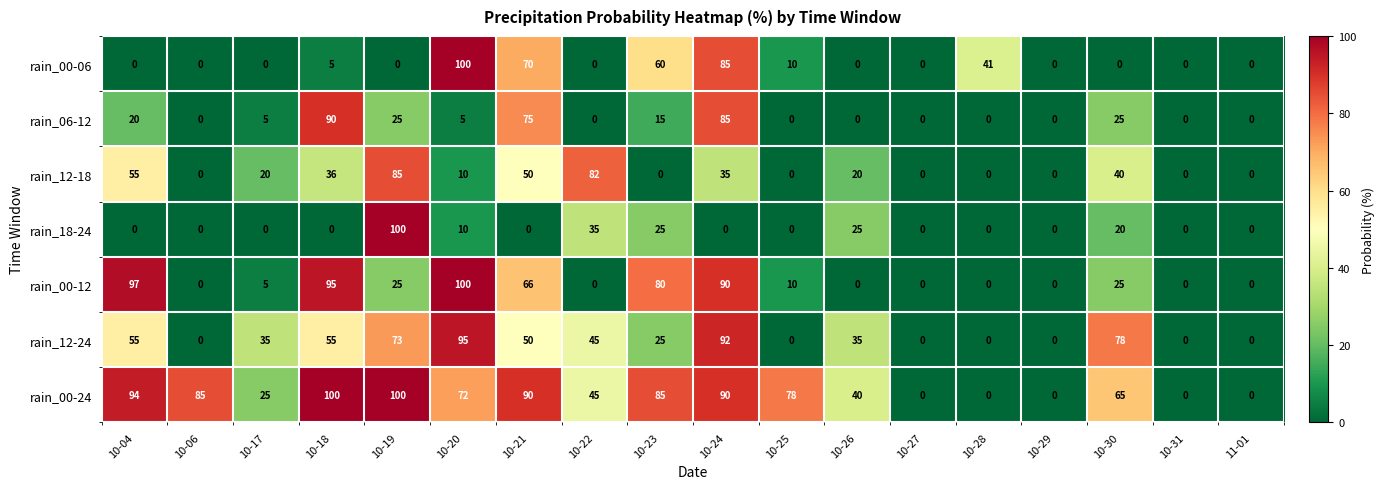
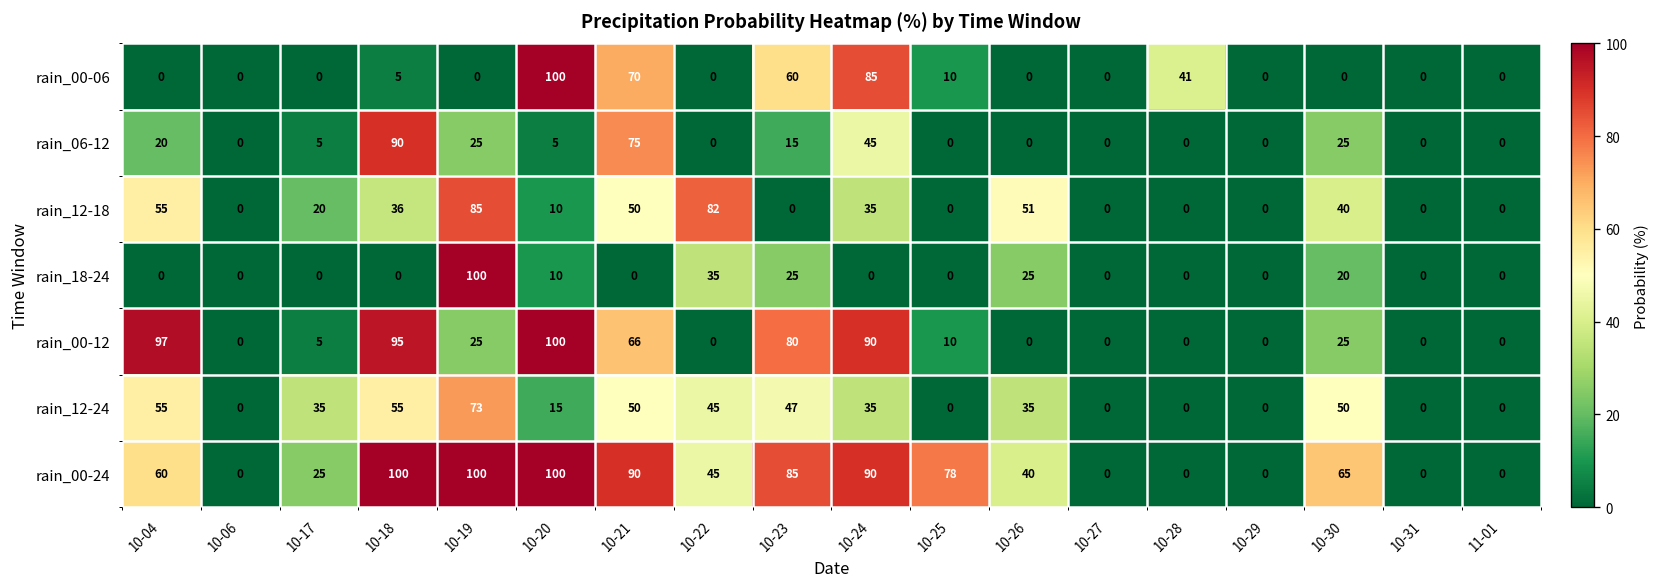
rain_06-12, 10-24: 85 -> 45
rain_12-18, 10-26: 20 -> 51
rain_12-24, 10-20: 95 -> 15
rain_12-24, 10-23: 25 -> 47
rain_12-24, 10-24: 92 -> 35
rain_12-24, 10-30: 78 -> 50
rain_00-24, 10-04: 94 -> 60
rain_00-24, 10-06: 85 -> 0
rain_00-24, 10-20: 72 -> 100
